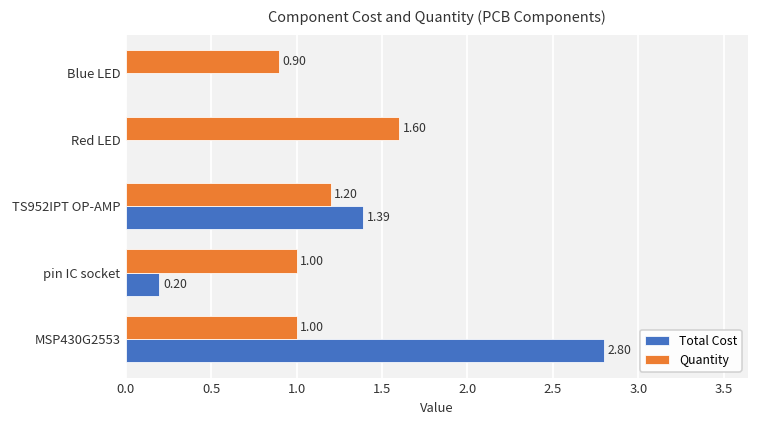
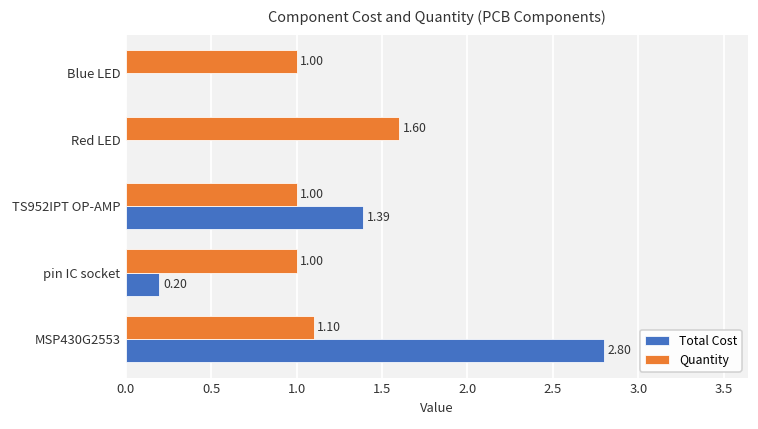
Quantity, Blue LED: 0.90 -> 1.00
Quantity, TS952IPT OP-AMP: 1.20 -> 1.00
Quantity, MSP430G2553: 1.00 -> 1.10
